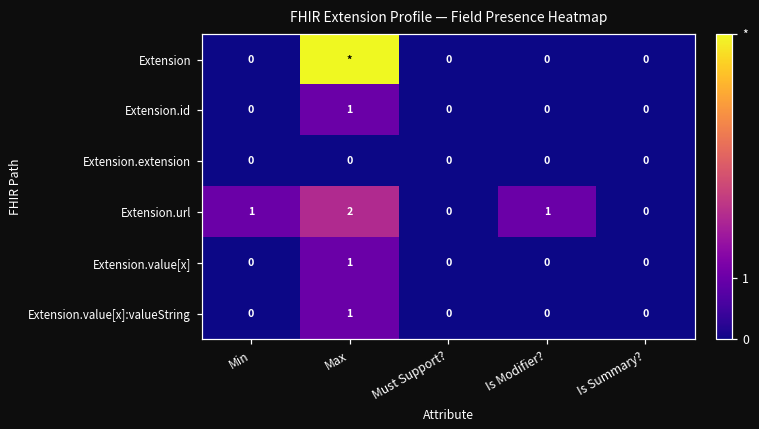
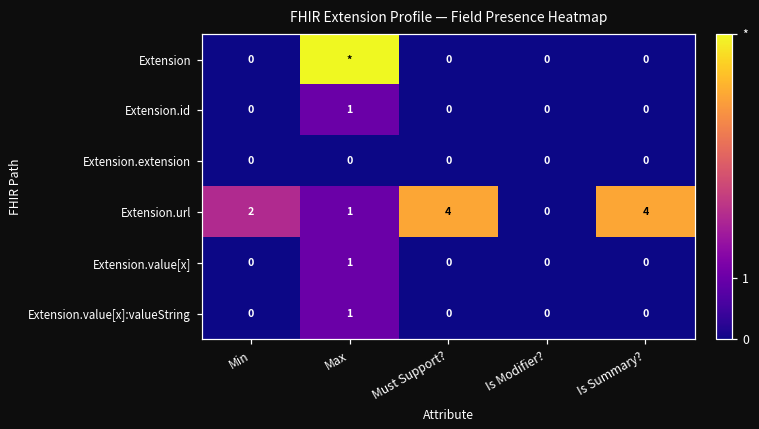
Extension.url, Min: 1 -> 2
Extension.url, Max: 2 -> 1
Extension.url, Must Support?: 0 -> 4
Extension.url, Is Modifier?: 1 -> 0
Extension.url, Is Summary?: 0 -> 4
